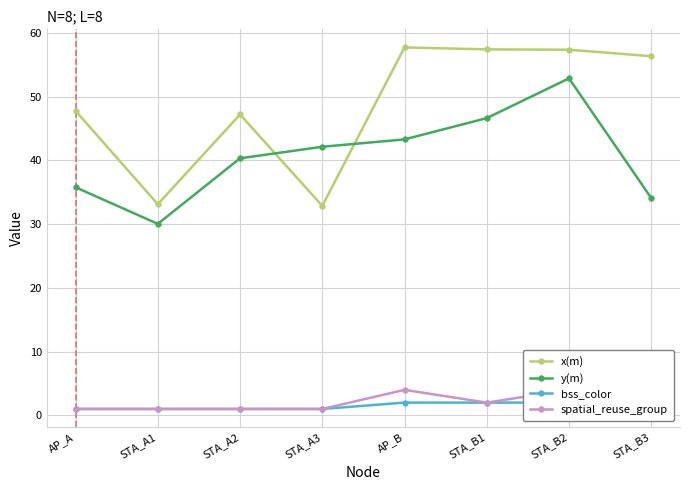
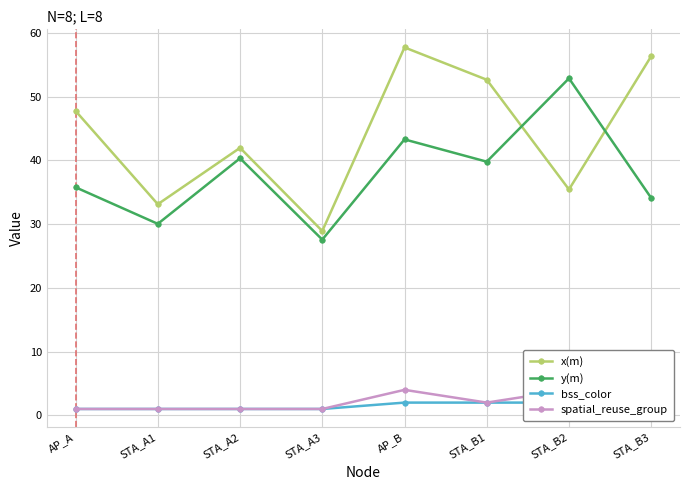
x(m), STA_A2: 47 -> 42
x(m), STA_A3: 33 -> 29
y(m), STA_A3: 42 -> 28
x(m), STA_B1: 57 -> 53
y(m), STA_B1: 47 -> 40
x(m), STA_B2: 57 -> 35
